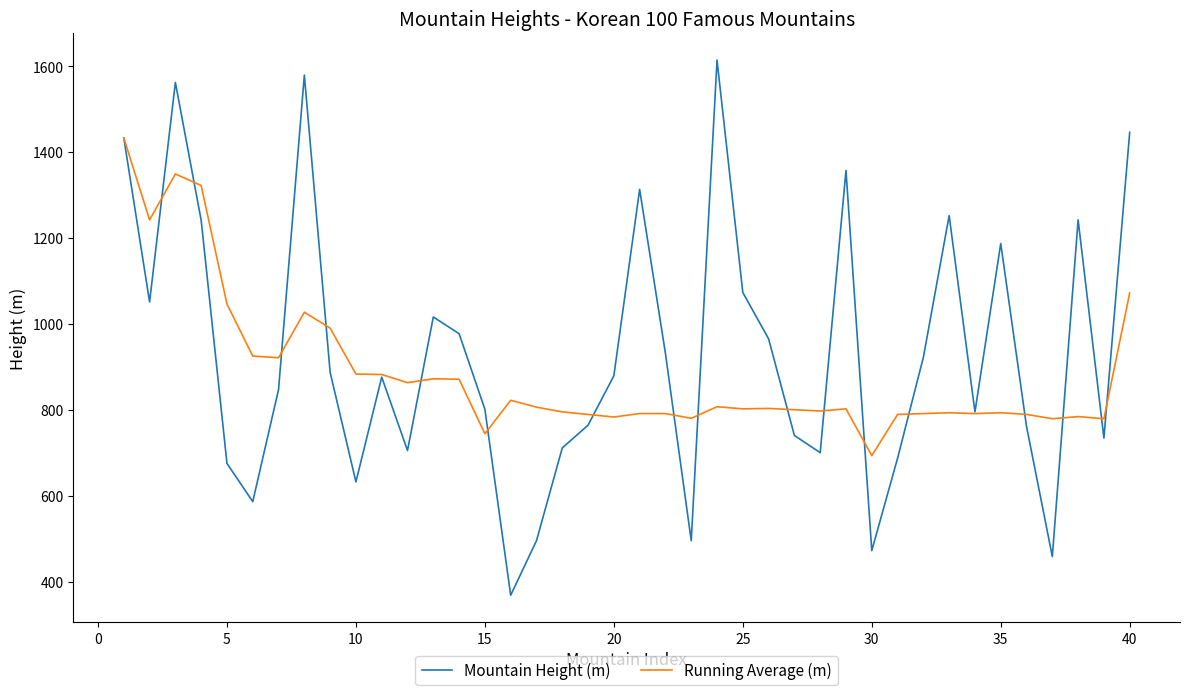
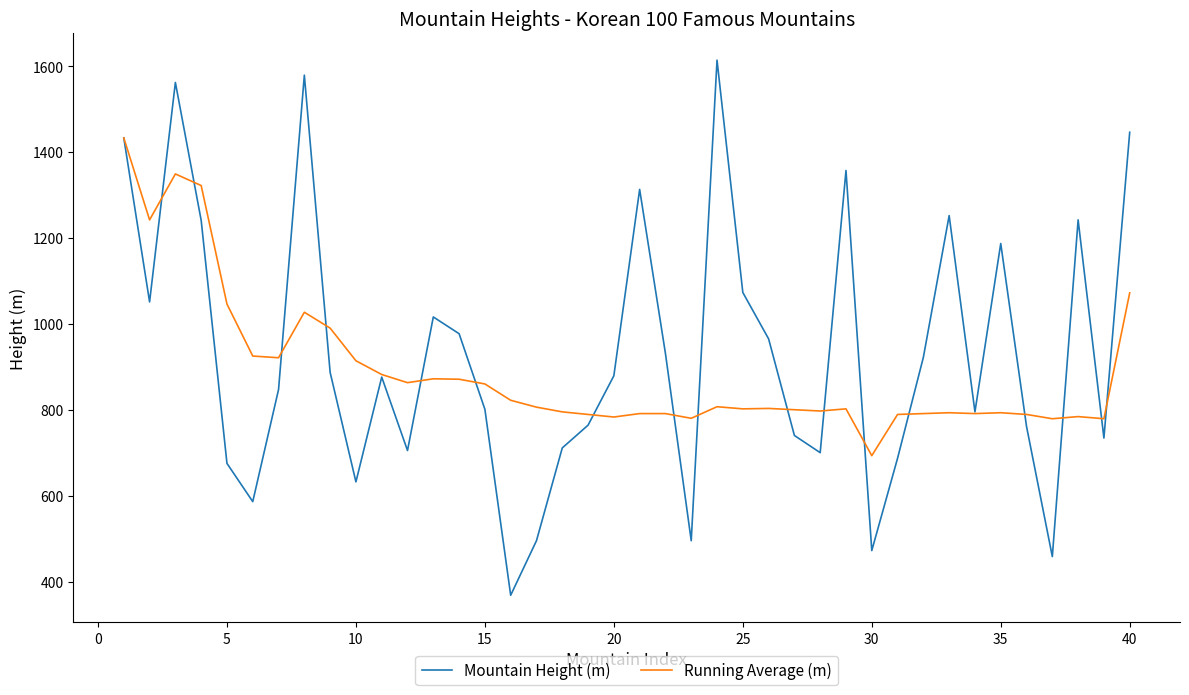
Running Average (m), 10: 880 -> 910
Running Average (m), 15: 740 -> 860
